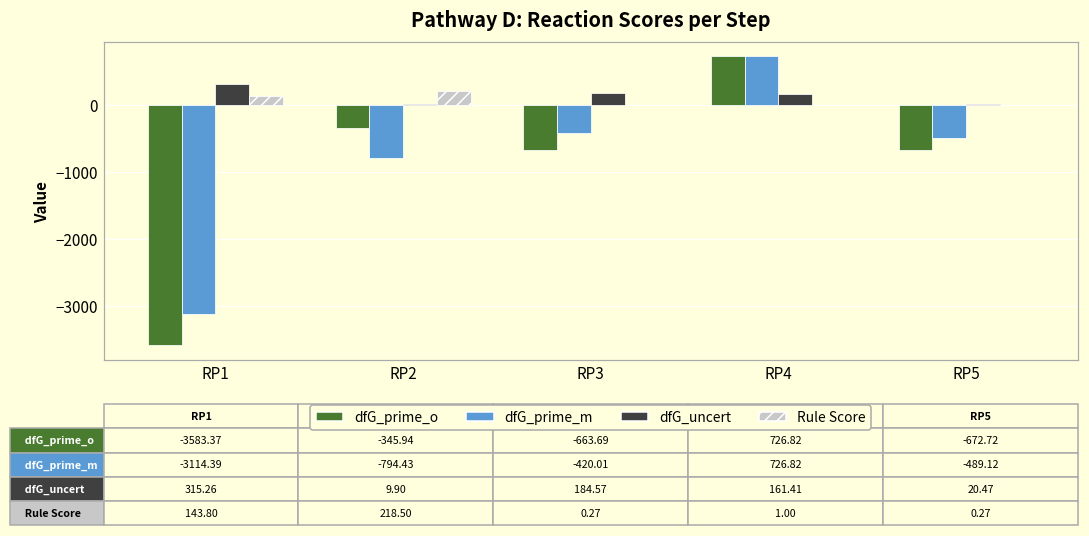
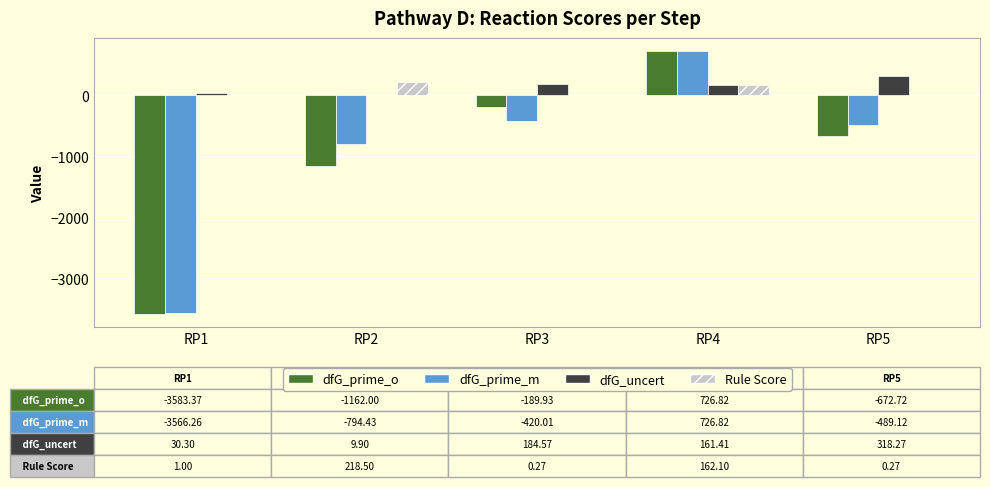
dfG_prime_m, RP1: -3114.39 -> -3566.26
dfG_uncert, RP1: 315.26 -> 30.30
Rule Score, RP1: 143.80 -> 1.00
dfG_prime_o, RP2: -345.94 -> -1162.00
dfG_prime_o, RP3: -663.69 -> -189.93
Rule Score, RP4: 1.00 -> 162.10
dfG_uncert, RP5: 20.47 -> 318.27
